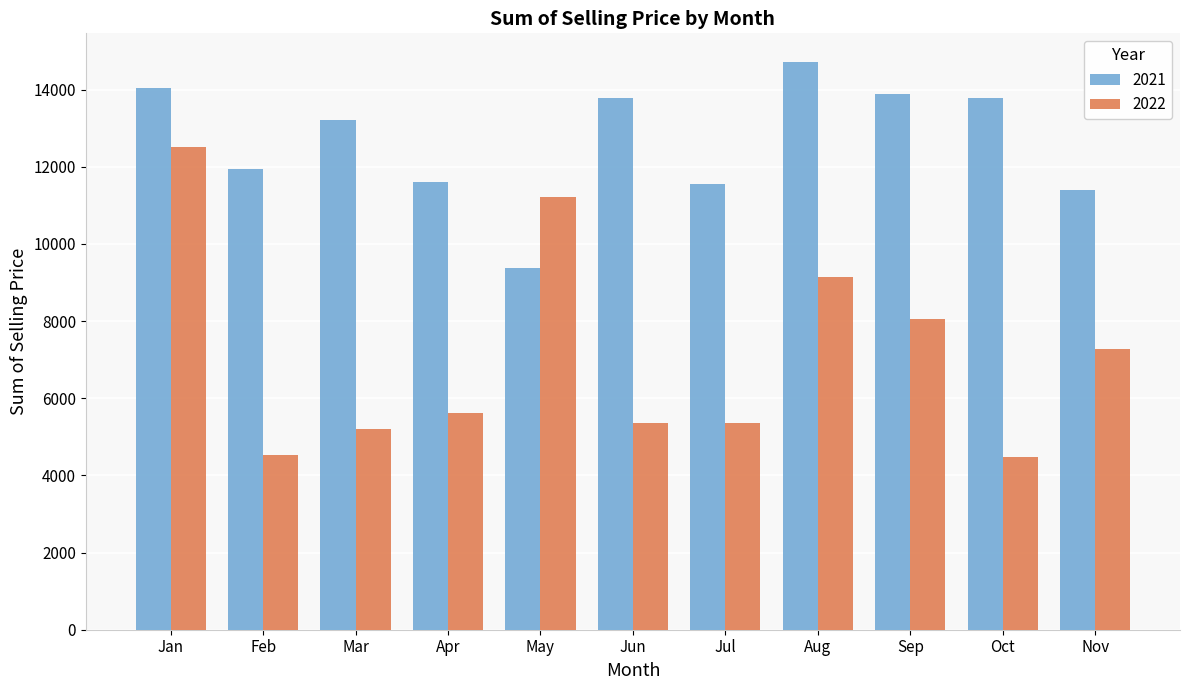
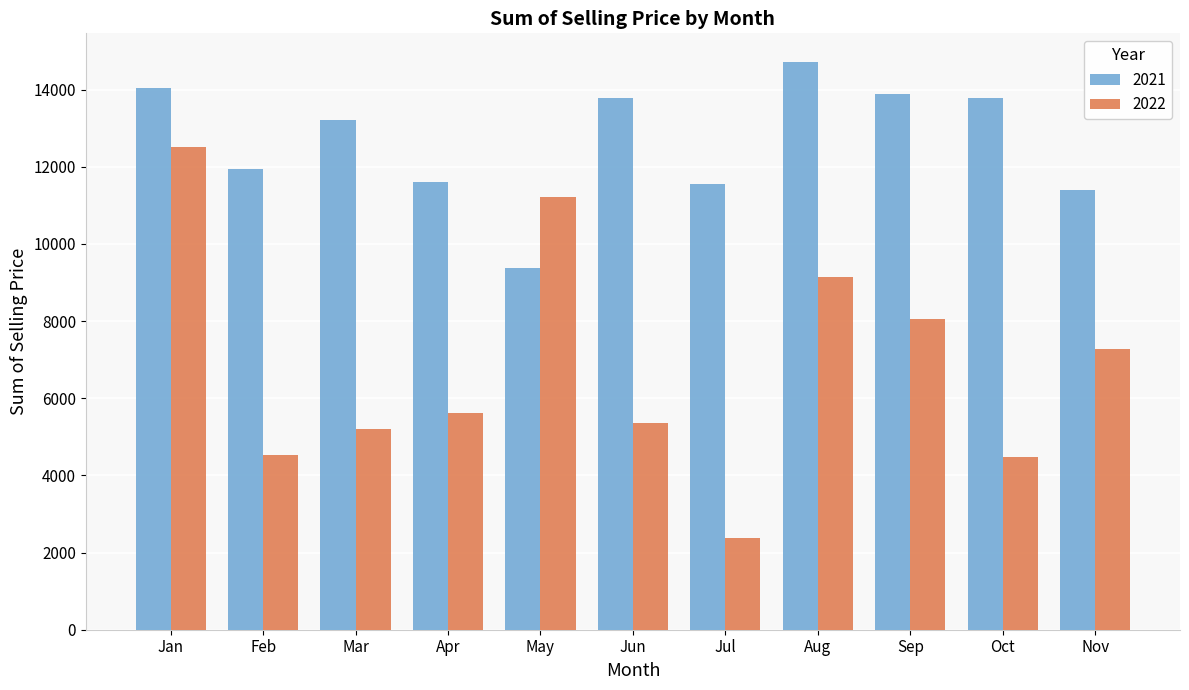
2022, Jul: 5400 -> 2400
